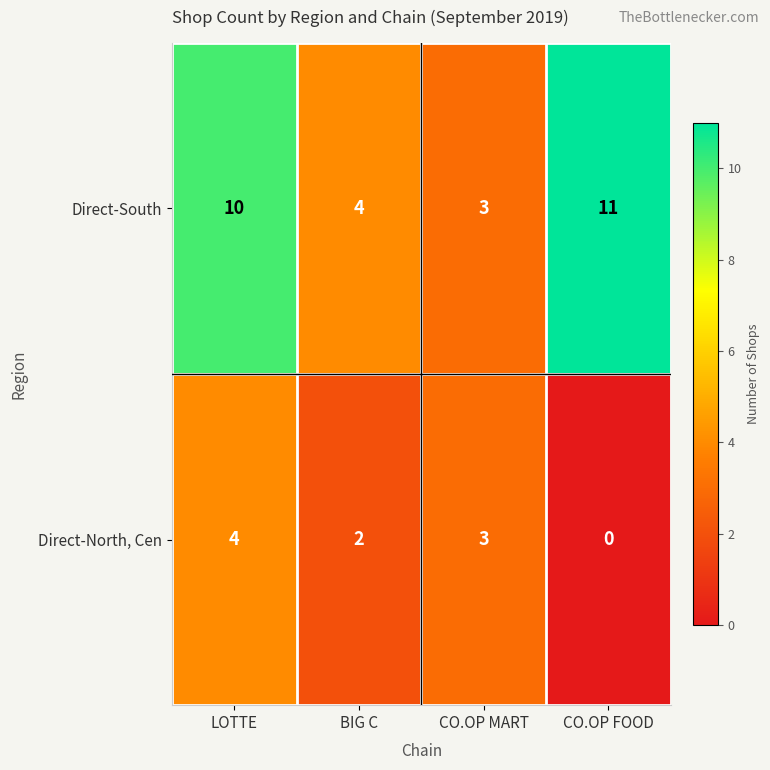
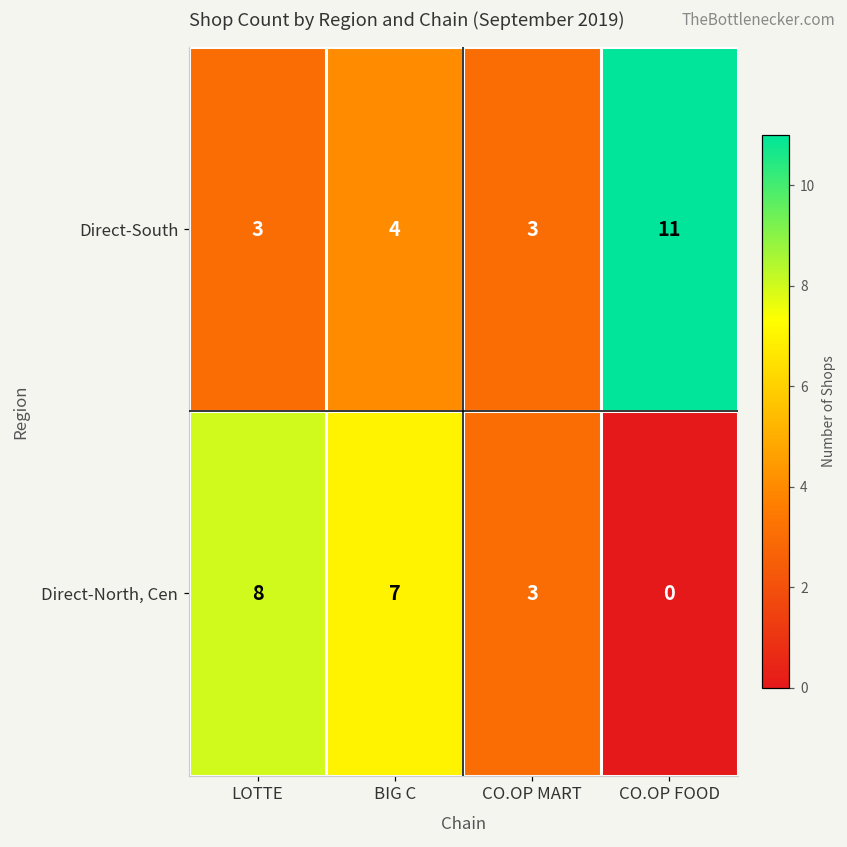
Direct-South, LOTTE: 10 -> 3
Direct-North, Cen, LOTTE: 4 -> 8
Direct-North, Cen, BIG C: 2 -> 7
